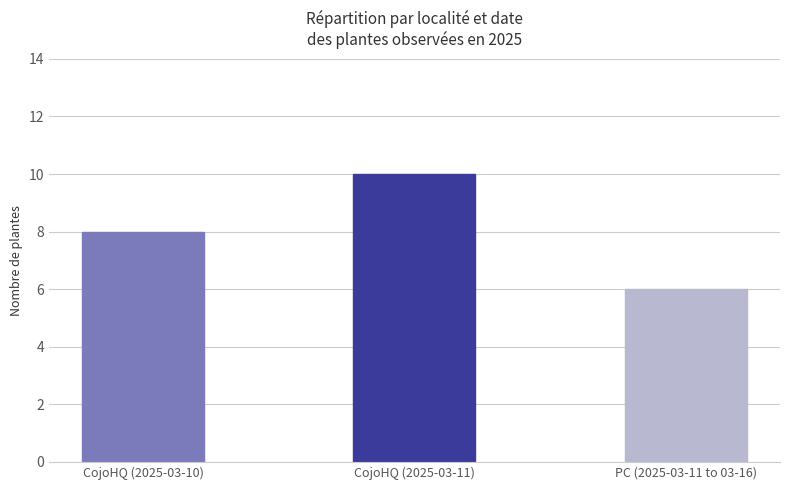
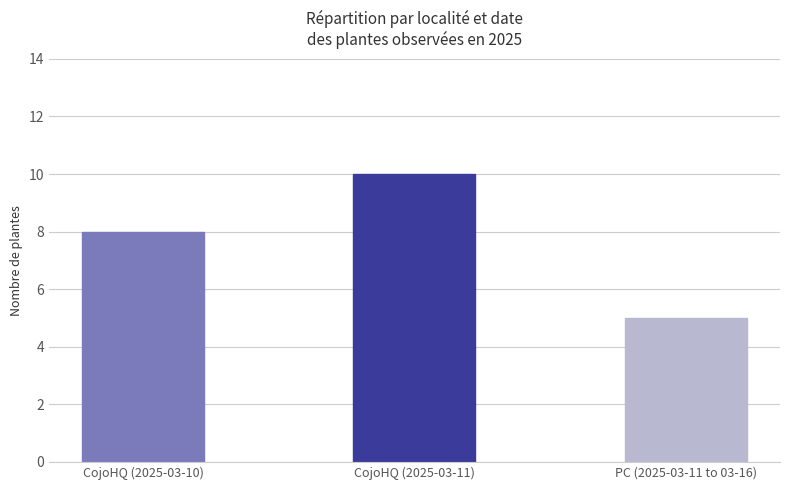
PC (2025-03-11 to 03-16): 6 -> 5
